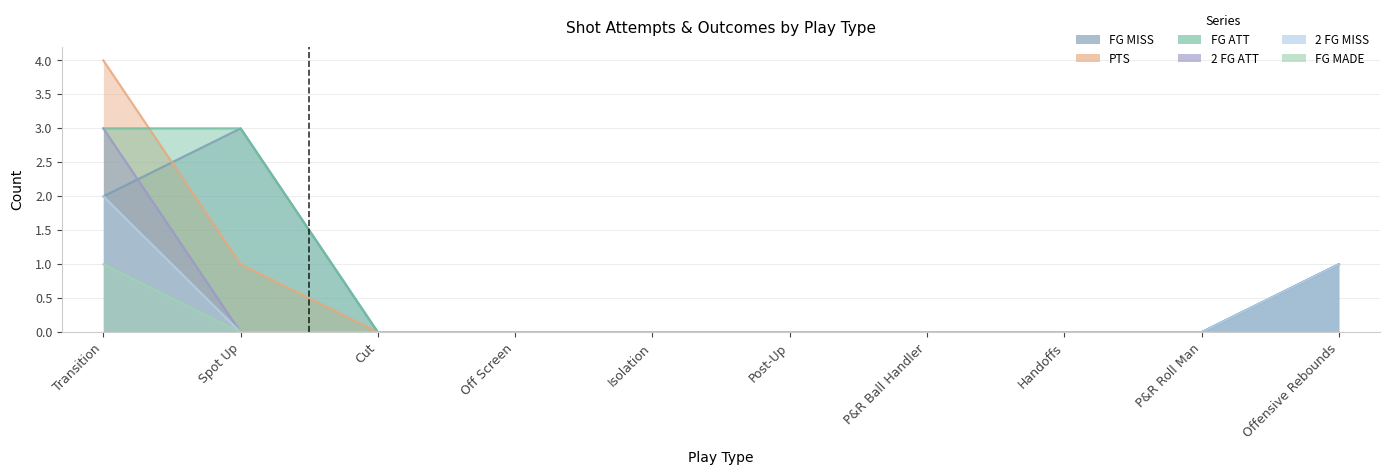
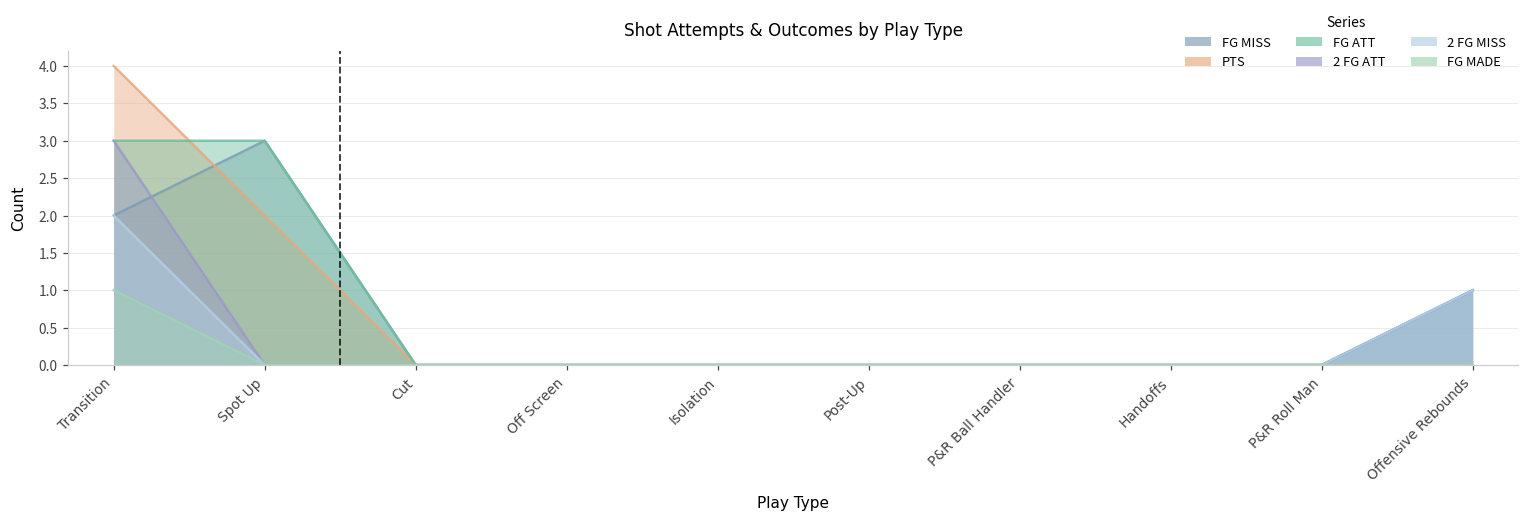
PTS, Spot Up: 1 -> 2
